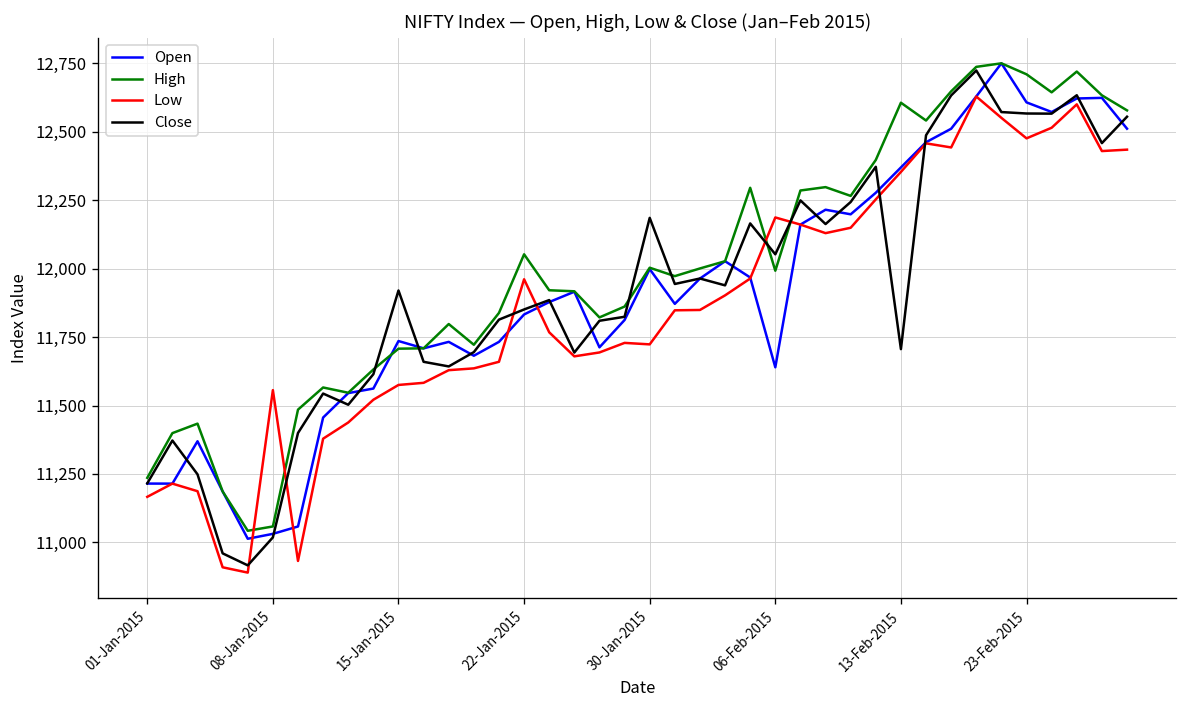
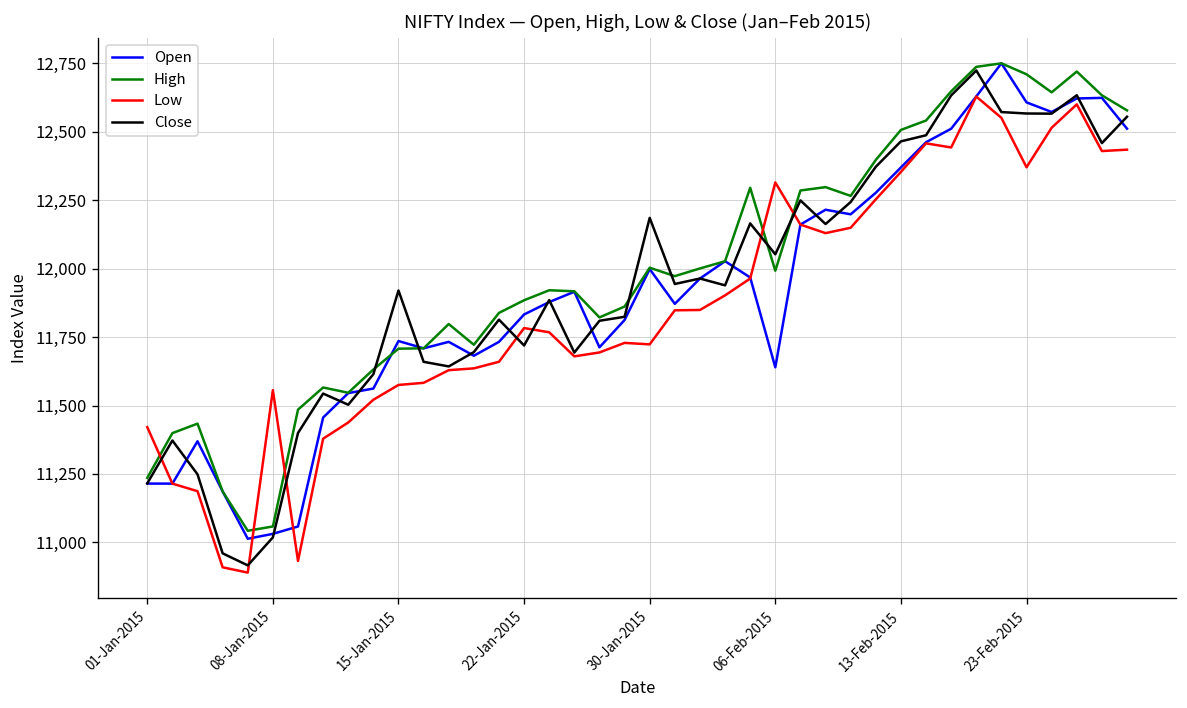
Low, 01-Jan-2015: 11,170 -> 11,420
High, 22-Jan-2015: 12,050 -> 11,880
Low, 22-Jan-2015: 11,960 -> 11,780
Close, 22-Jan-2015: 11,850 -> 11,720
Low, 06-Feb-2015: 12,190 -> 12,310
High, 13-Feb-2015: 12,610 -> 12,510
Close, 13-Feb-2015: 11,710 -> 12,460
Low, 23-Feb-2015: 12,480 -> 12,370
